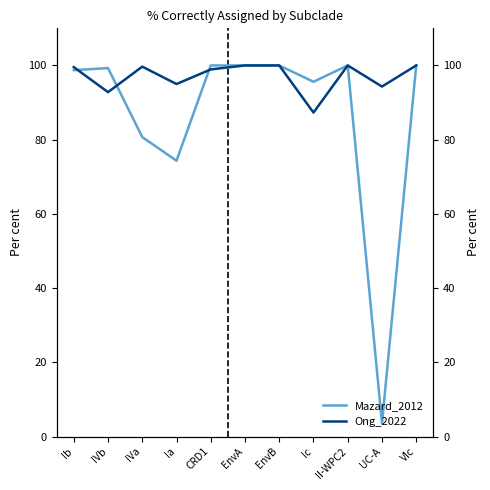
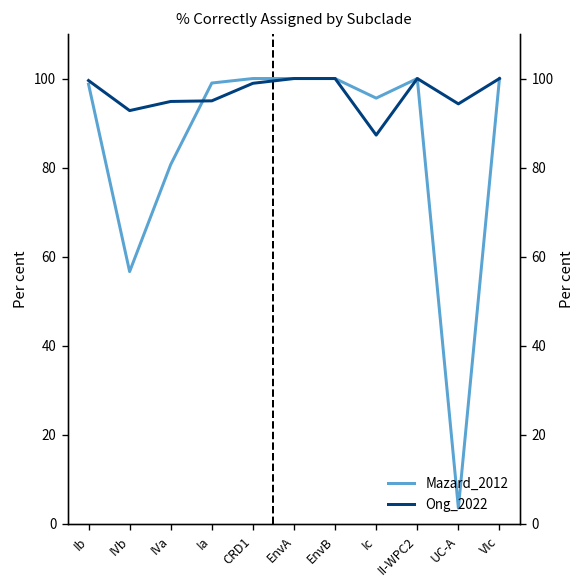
Mazard_2012, IVb: 99 -> 57
Ong_2022, IVa: 100 -> 95
Mazard_2012, Ia: 74 -> 99
